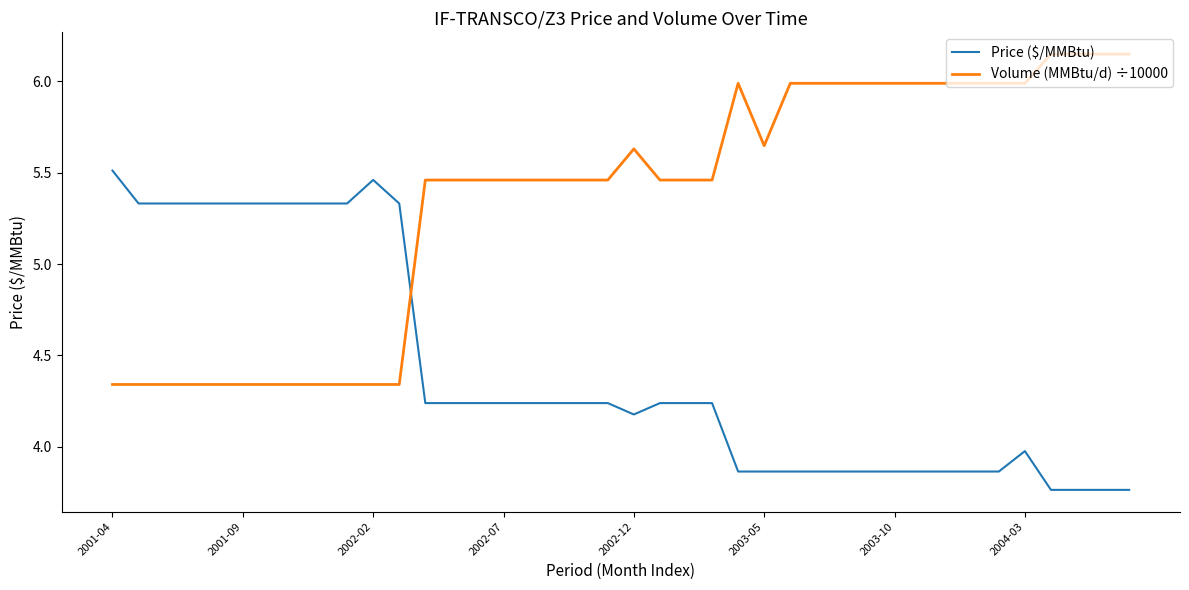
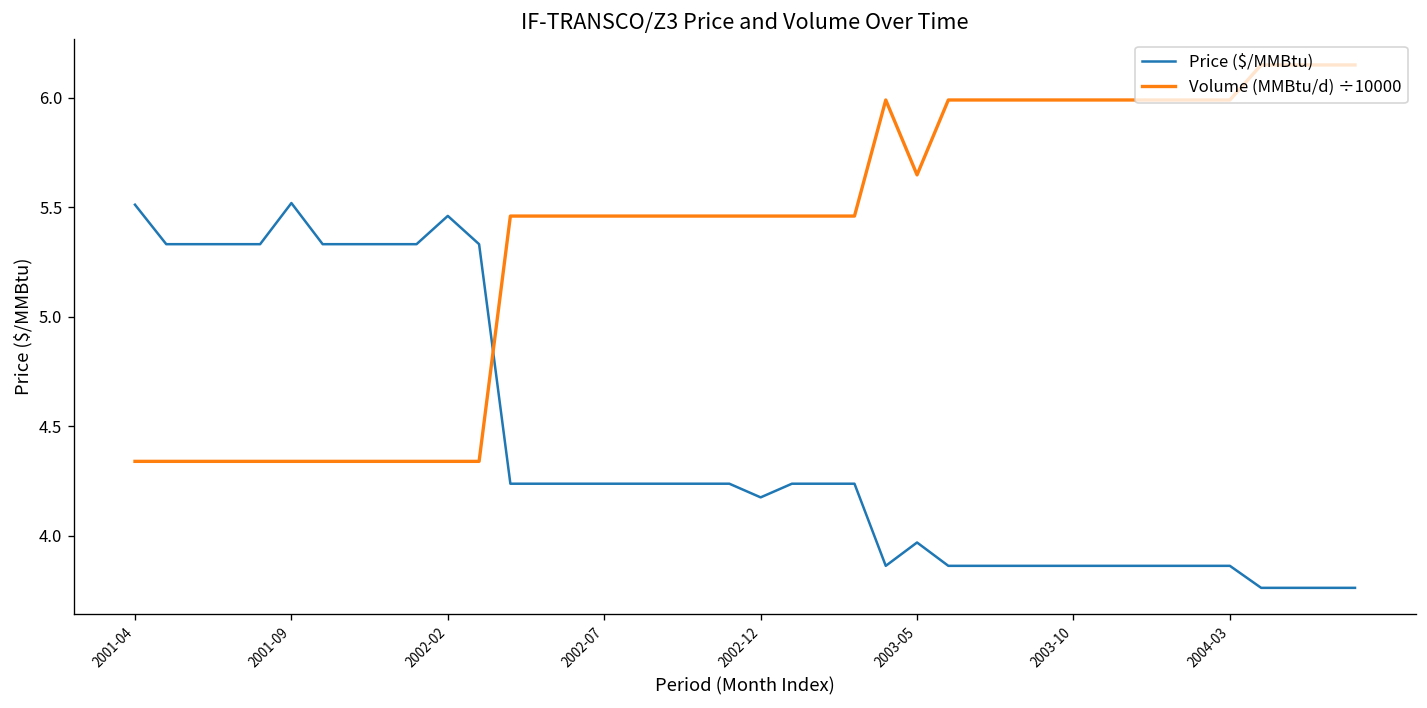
Price ($/MMBtu), 2001-09: 5.33 -> 5.52
Volume (MMBtu/d) ÷10000, 2002-12: 5.63 -> 5.46
Price ($/MMBtu), 2003-05: 3.86 -> 3.97
Price ($/MMBtu), 2004-03: 3.97 -> 3.86
